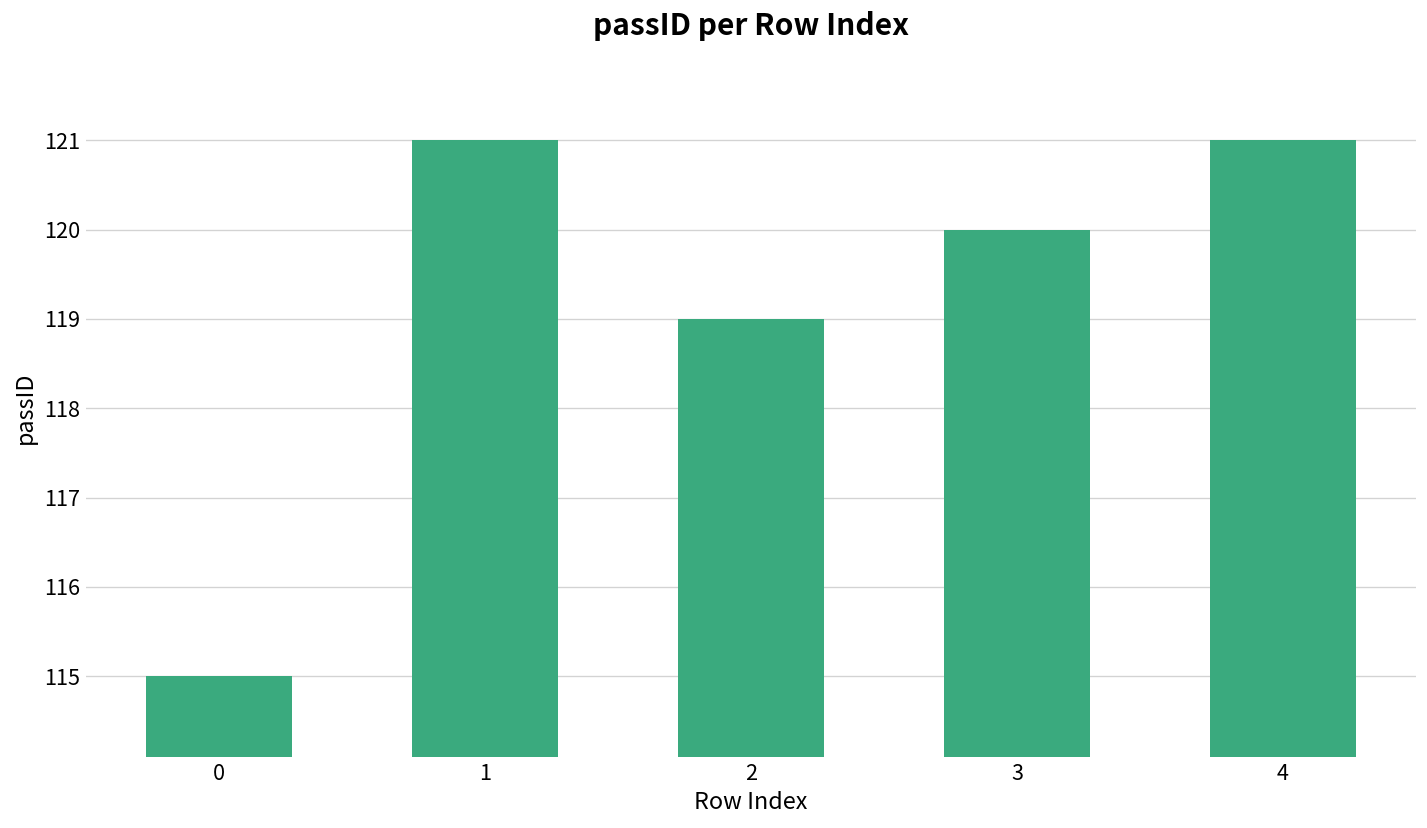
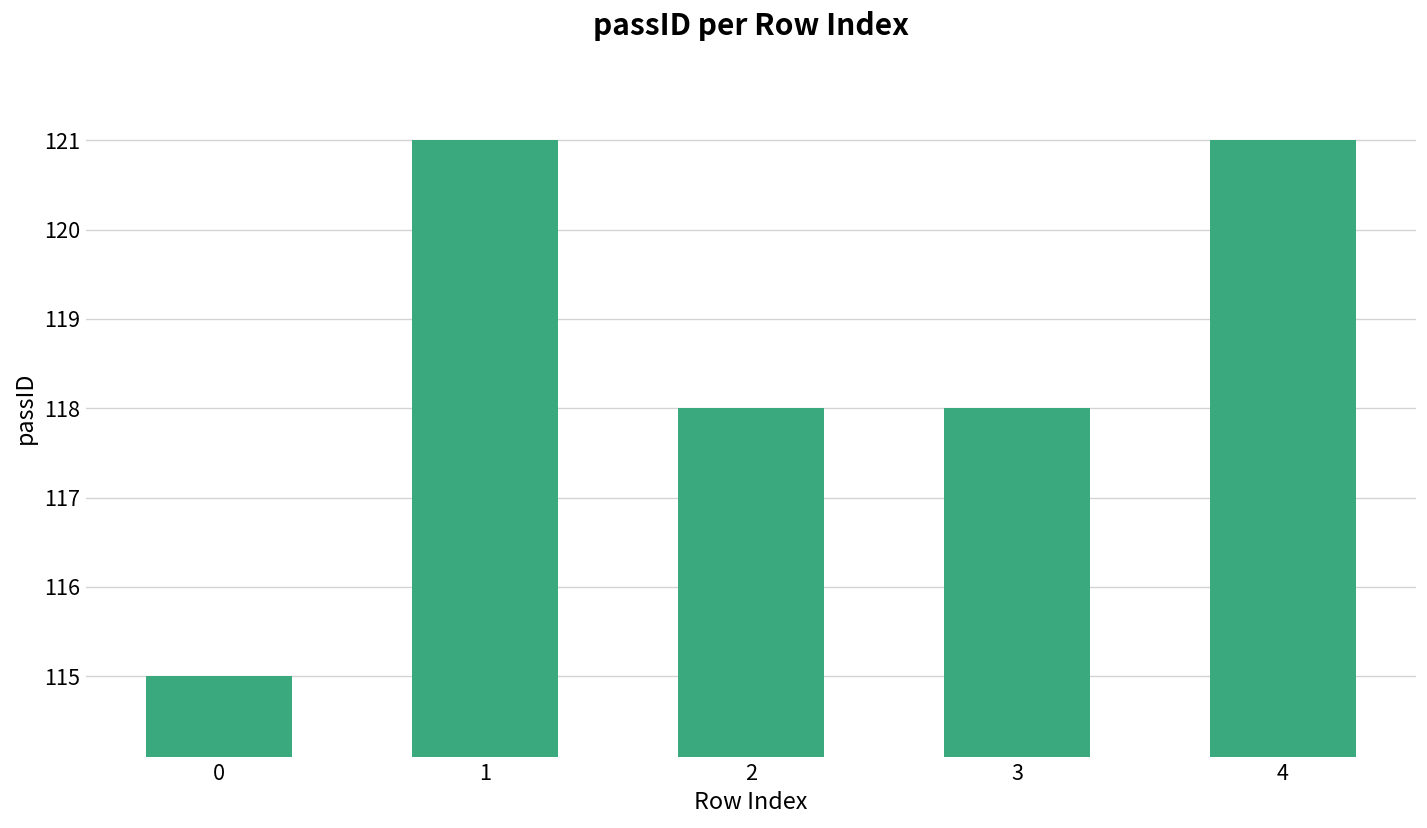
2: 119 -> 118
3: 120 -> 118
